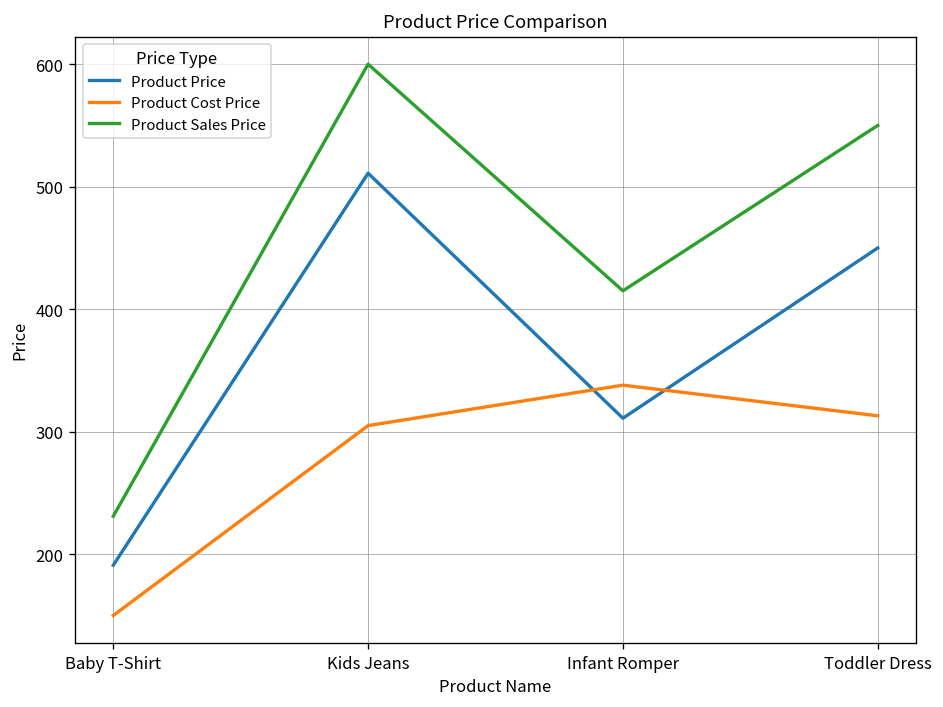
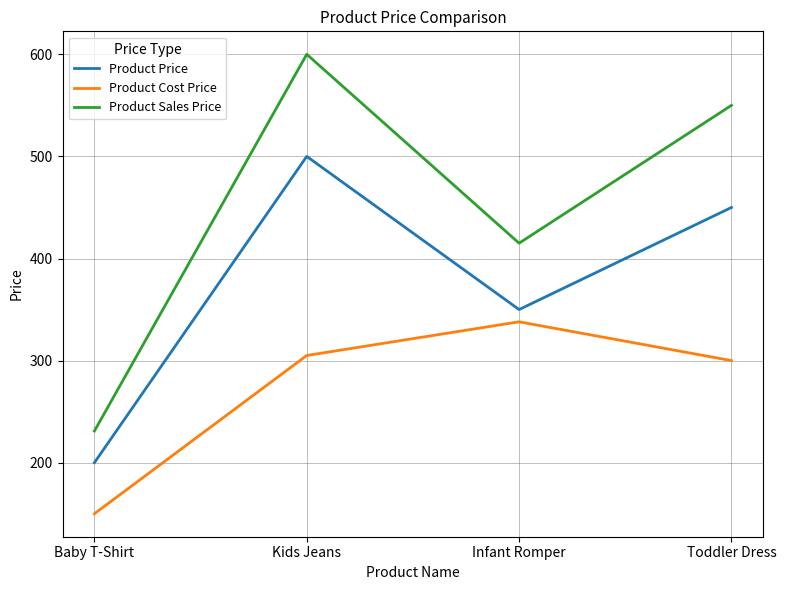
Product Price, Baby T-Shirt: 191 -> 200
Product Price, Kids Jeans: 511 -> 500
Product Price, Infant Romper: 311 -> 350
Product Cost Price, Toddler Dress: 313 -> 300
